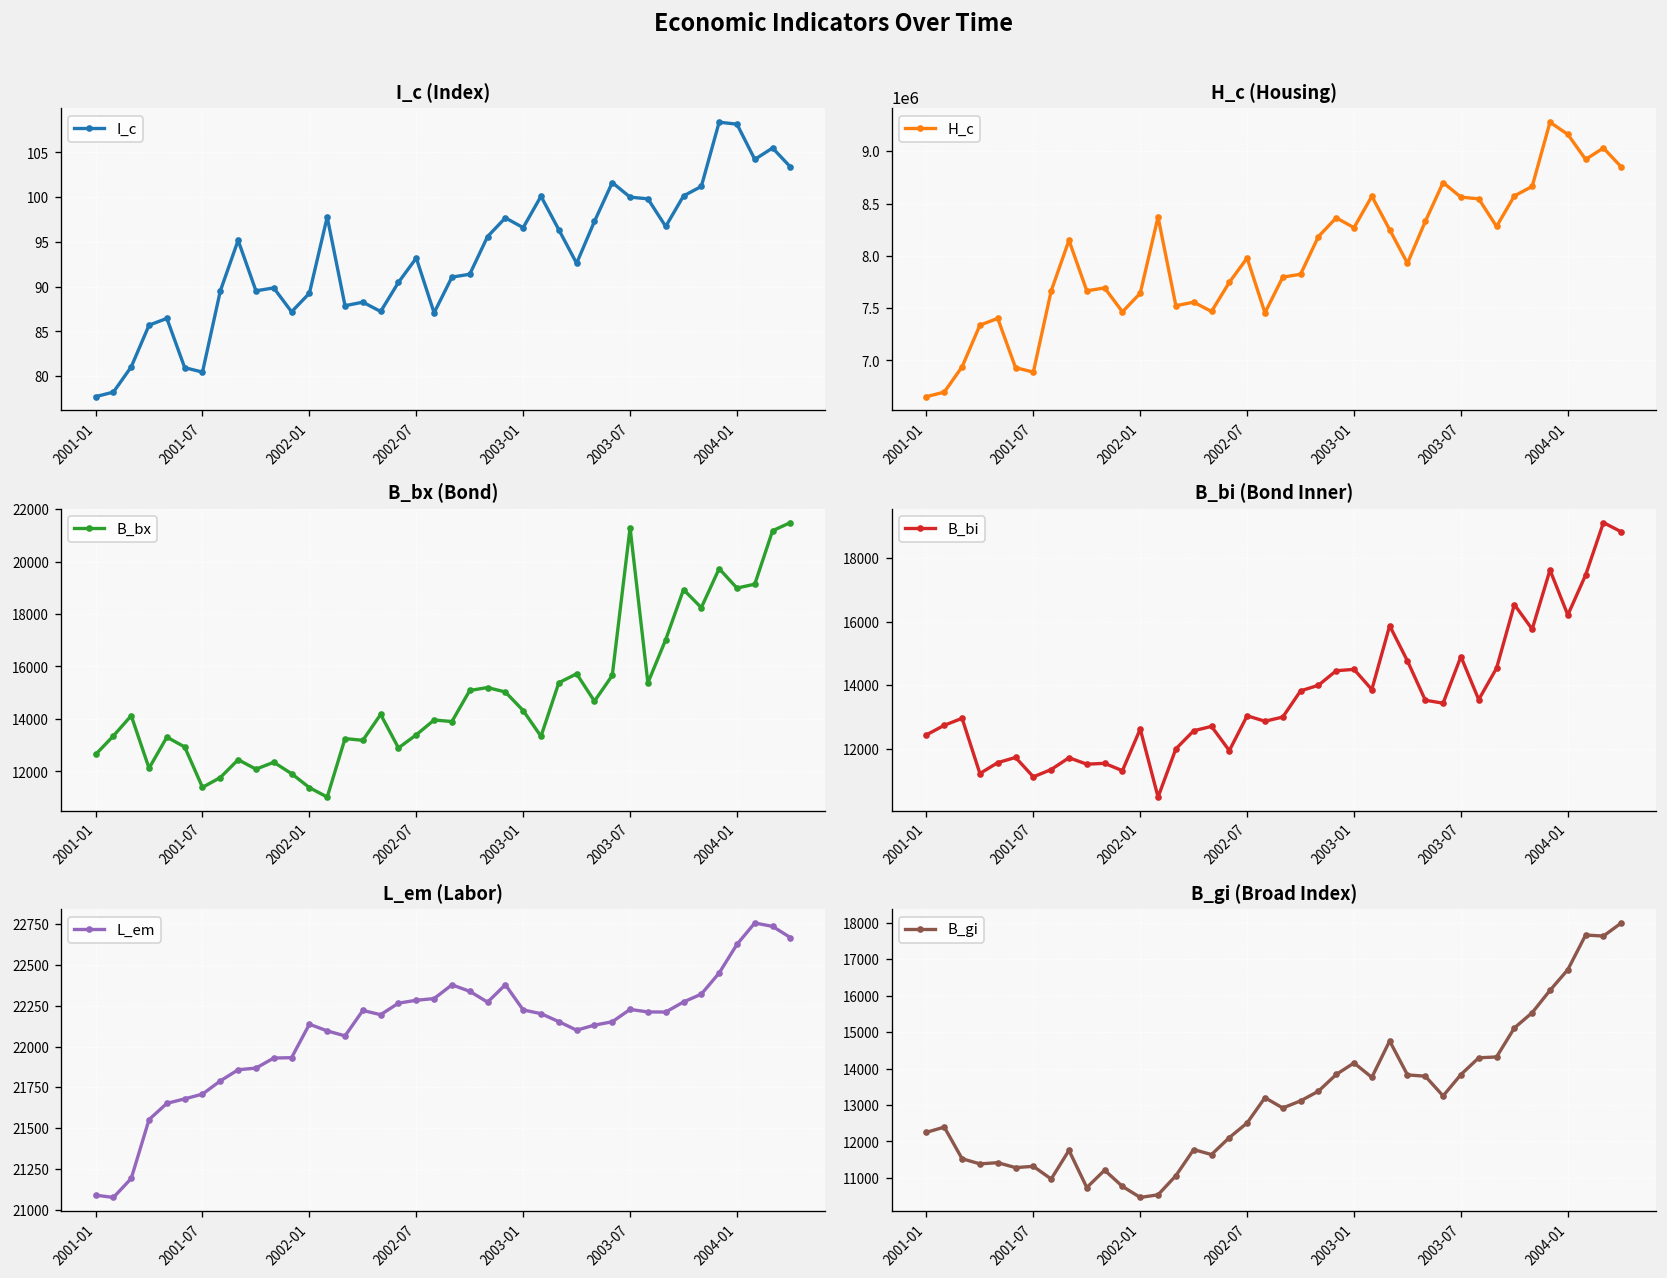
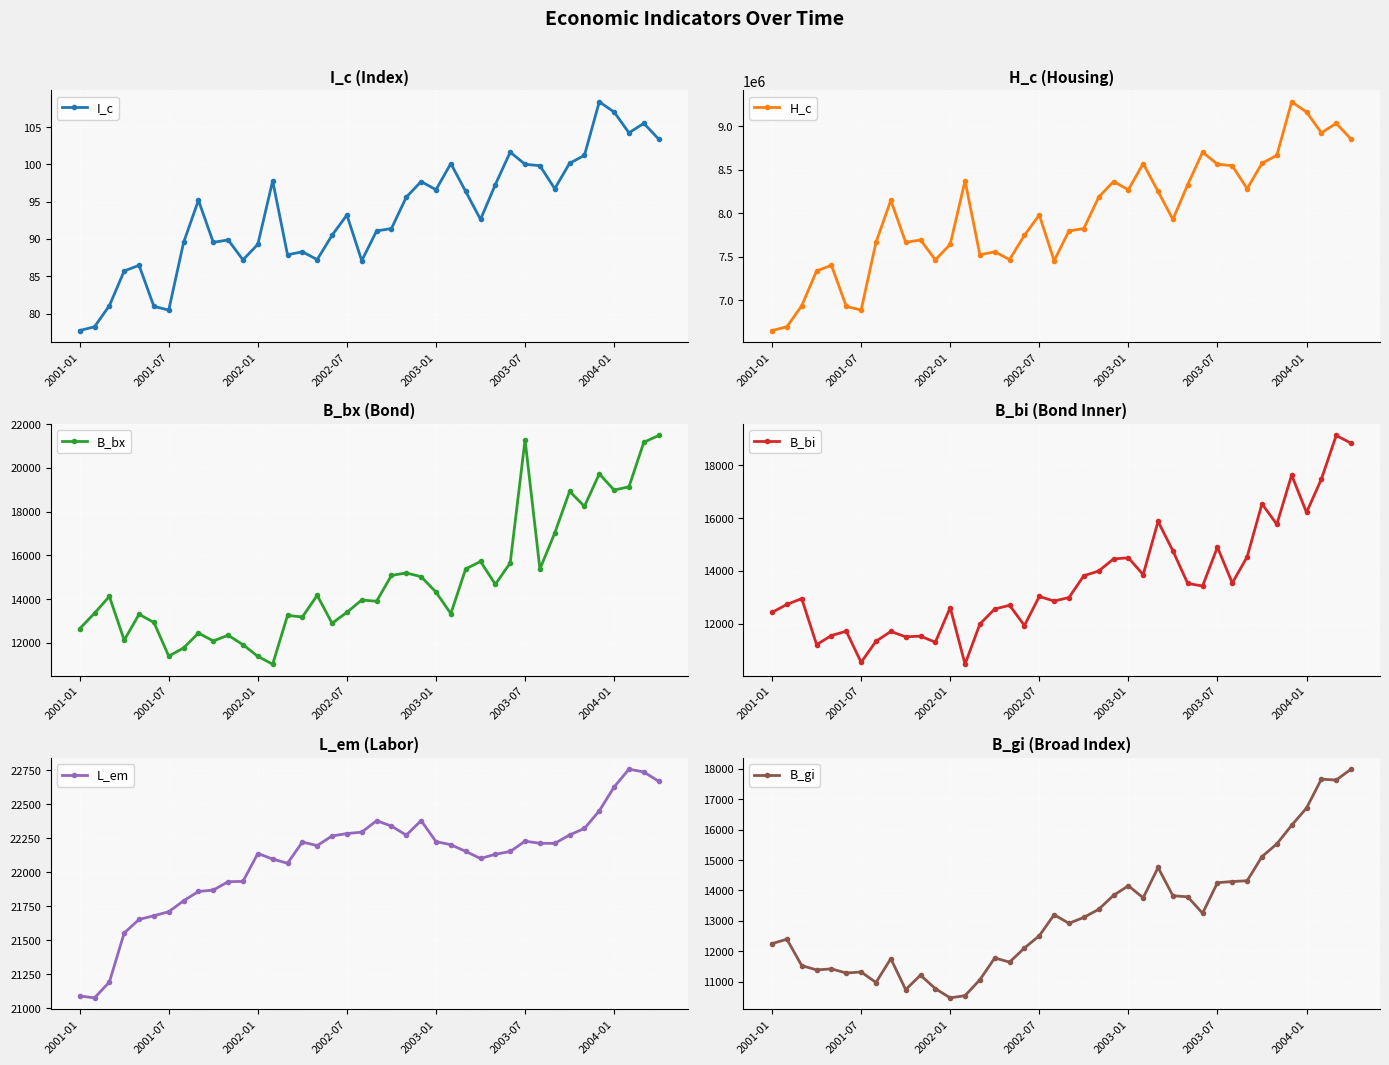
I_c (Index), 2004-01: 108 -> 107
B_bi (Bond Inner), 2001-07: 11100 -> 10500
B_gi (Broad Index), 2003-07: 13800 -> 14300
